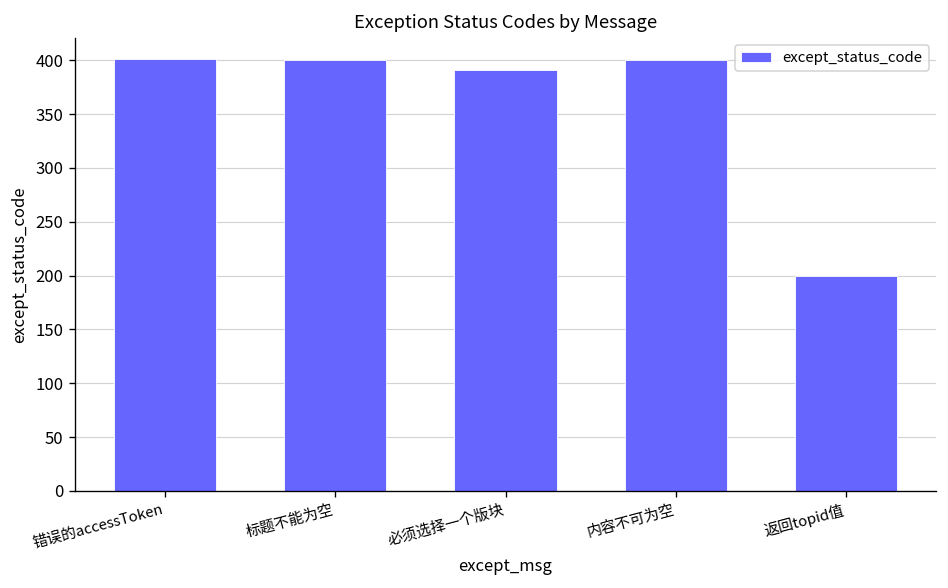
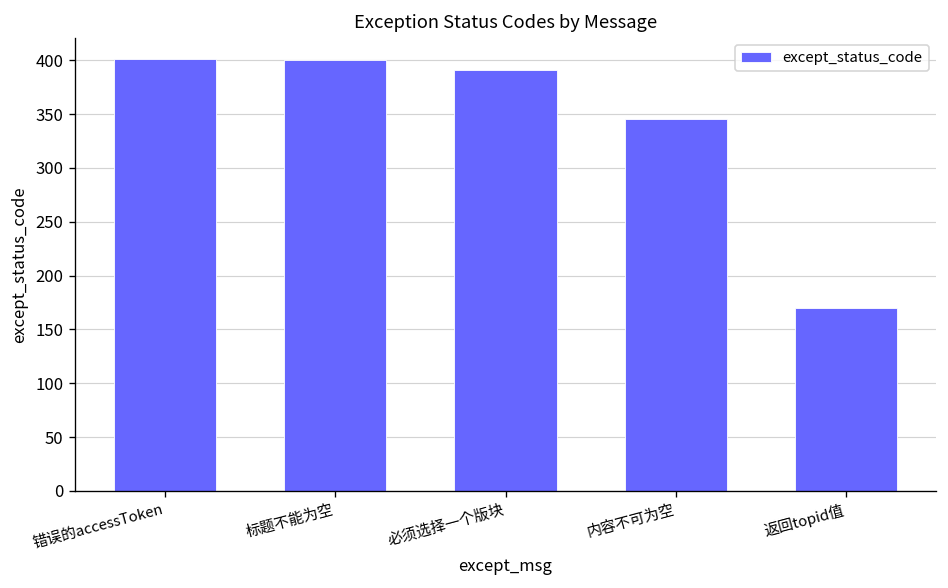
内容不可为空: 400 -> 350
返回topid值: 200 -> 170
